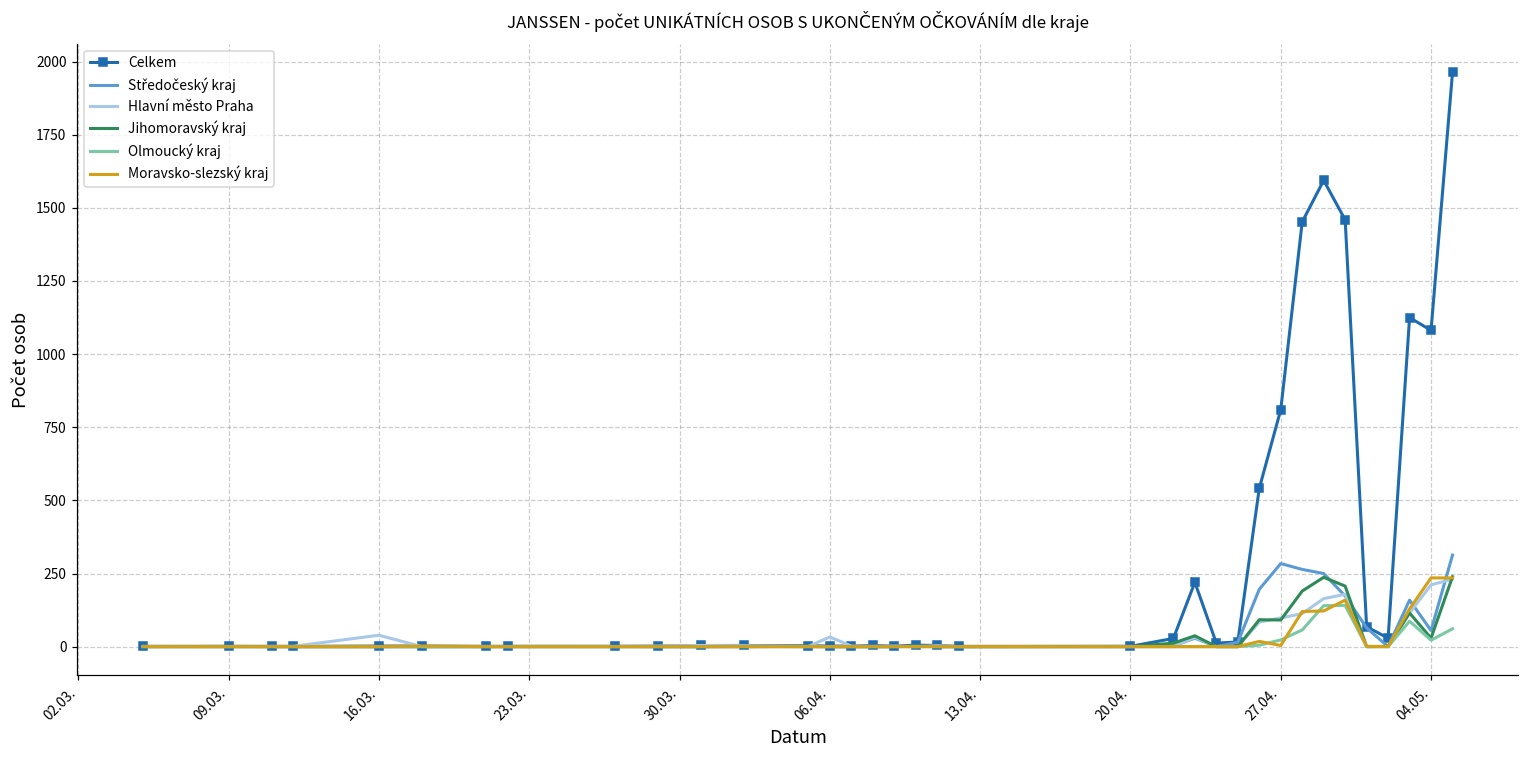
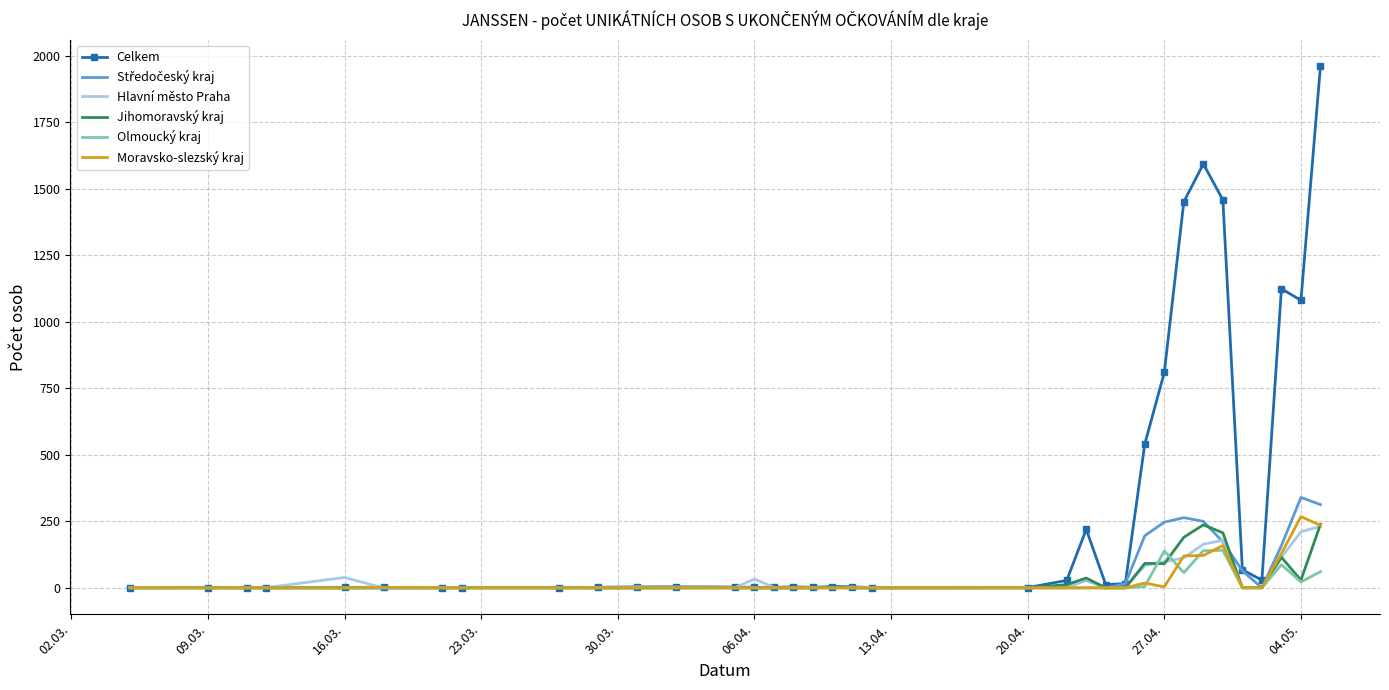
Středočeský kraj, 27.04.: 280 -> 250
Olmoucký kraj, 27.04.: 20 -> 140
Středočeský kraj, 04.05.: 60 -> 340
Moravsko-slezský kraj, 04.05.: 240 -> 270
